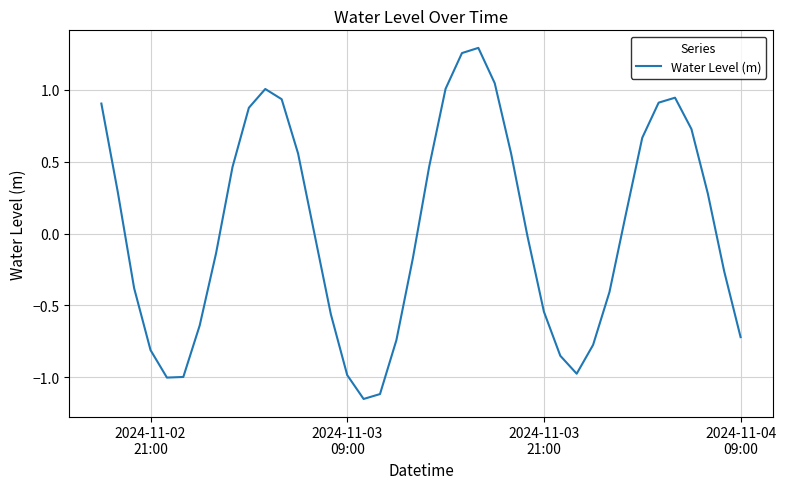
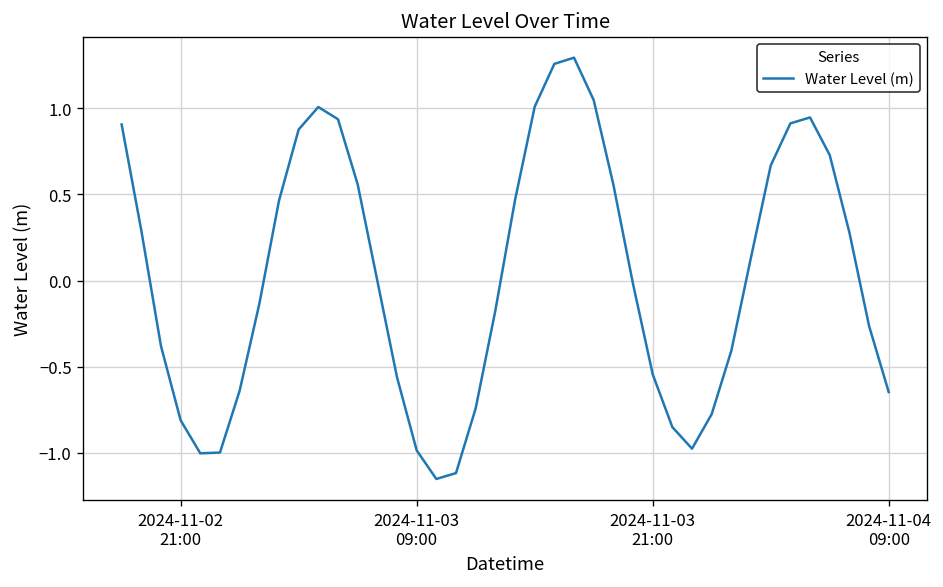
2024-11-04 09:00: -0.72 -> -0.65
